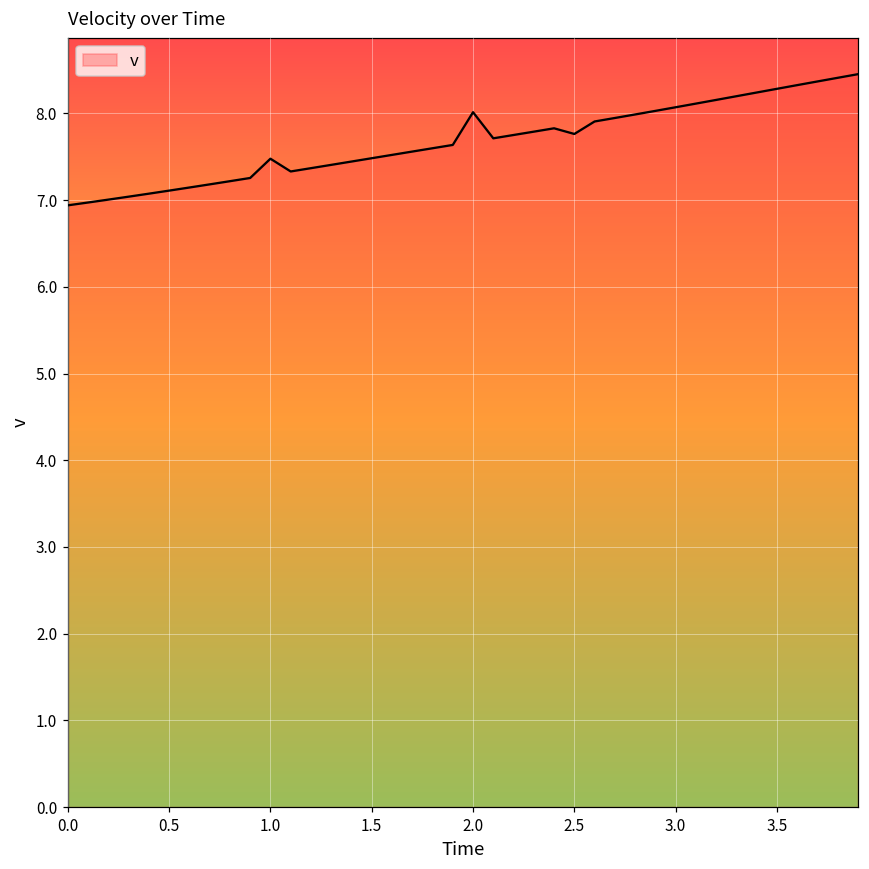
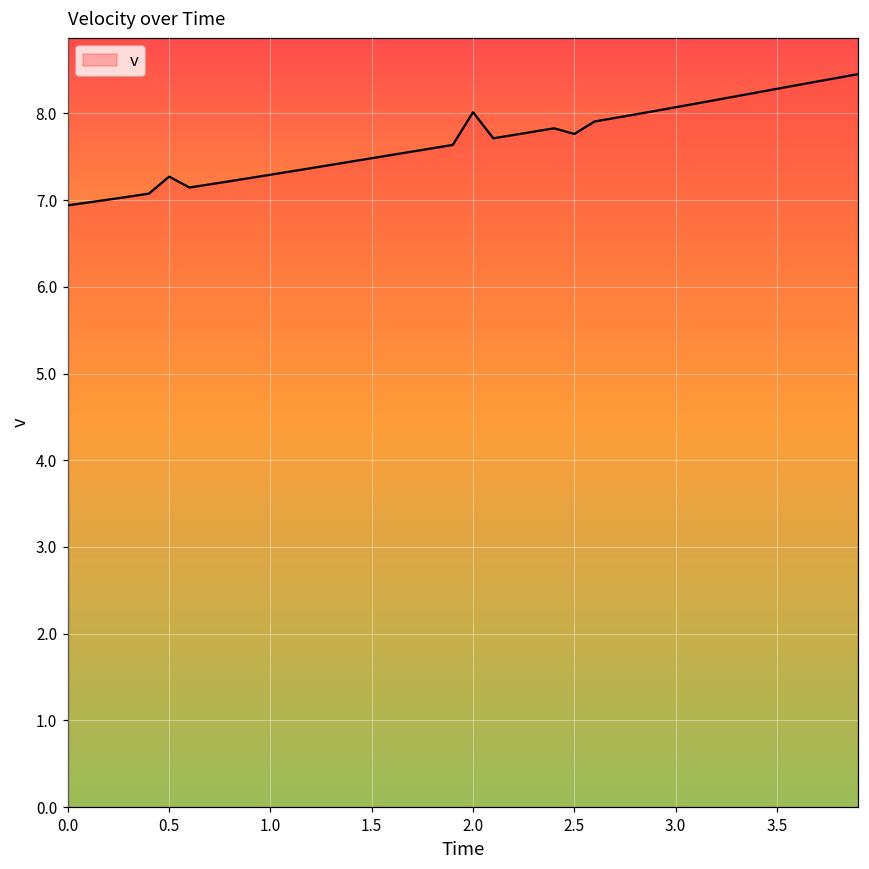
0.5: 7.1 -> 7.3
1.0: 7.5 -> 7.3
